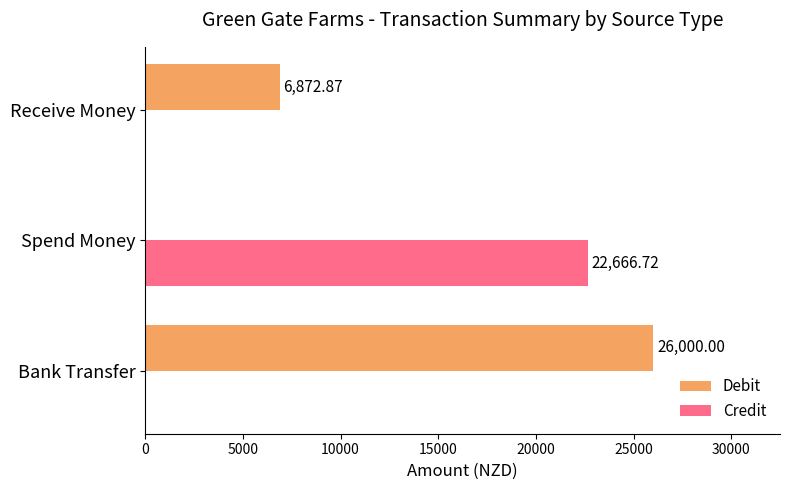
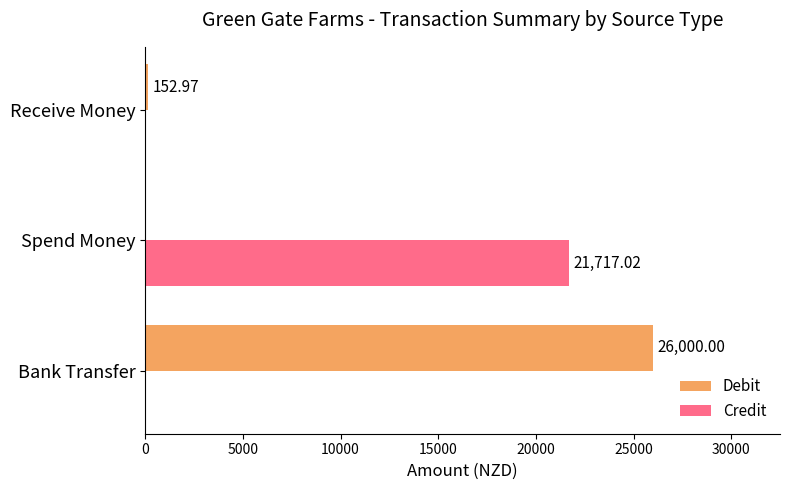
Debit, Receive Money: 6,872.87 -> 152.97
Credit, Spend Money: 22,666.72 -> 21,717.02
